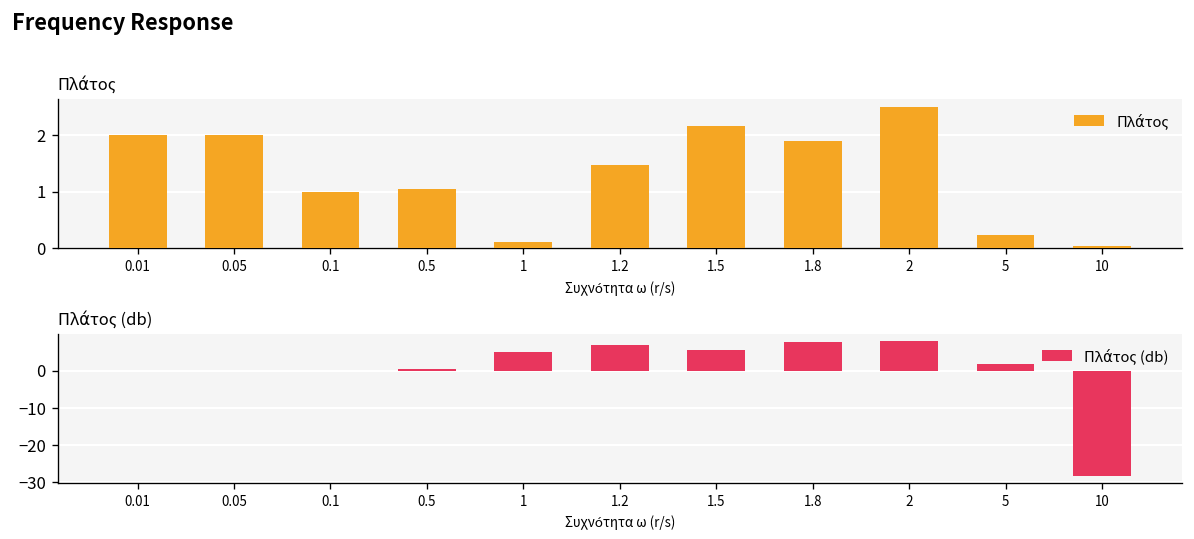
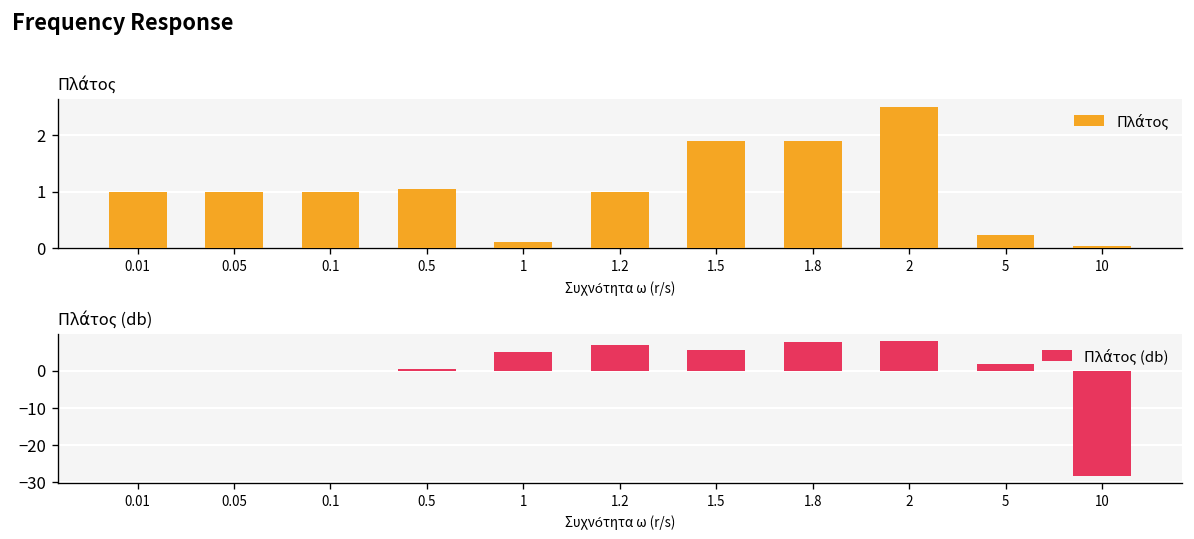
Πλάτος, 0.01: 2 -> 1
Πλάτος, 0.05: 2 -> 1
Πλάτος, 1.2: 1.5 -> 1.0
Πλάτος, 1.5: 2.2 -> 1.9
